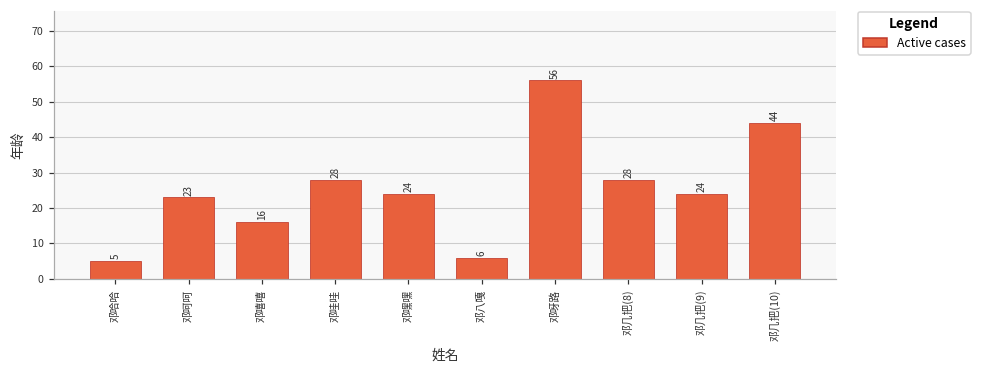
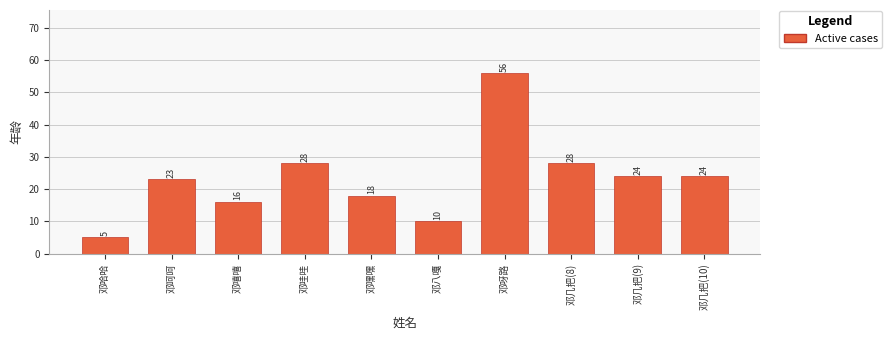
邓嘿嘿: 24 -> 18
邓八嘎: 6 -> 10
邓几把(10): 44 -> 24
